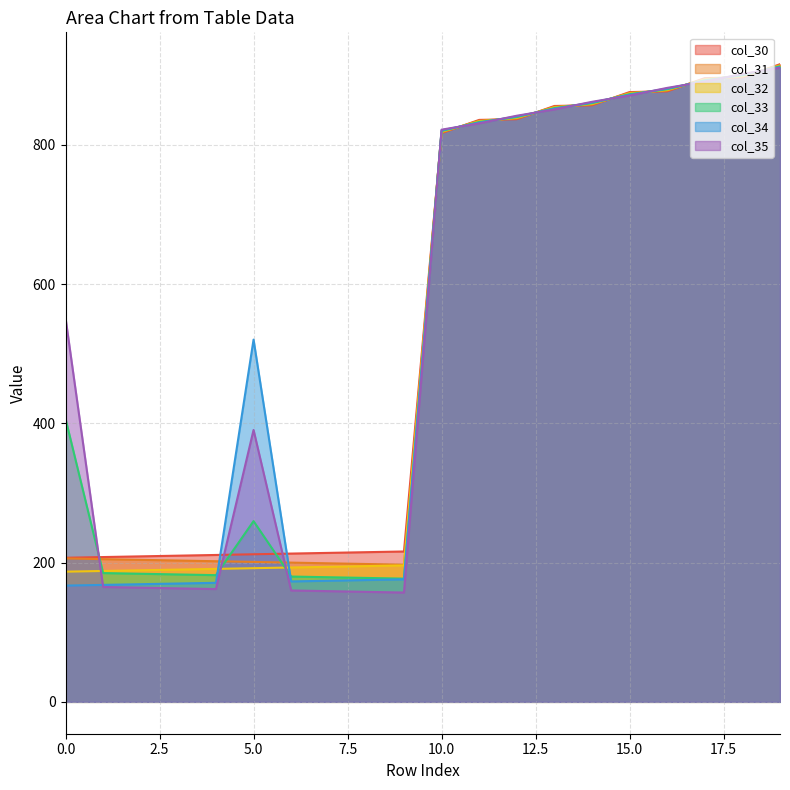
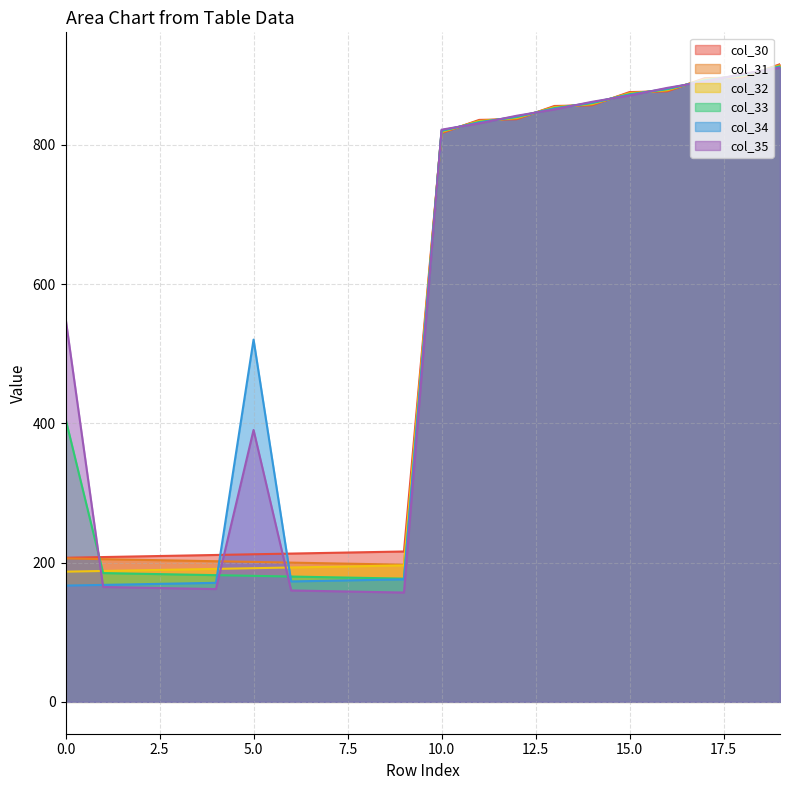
col_33, 5.0: 260 -> 180
